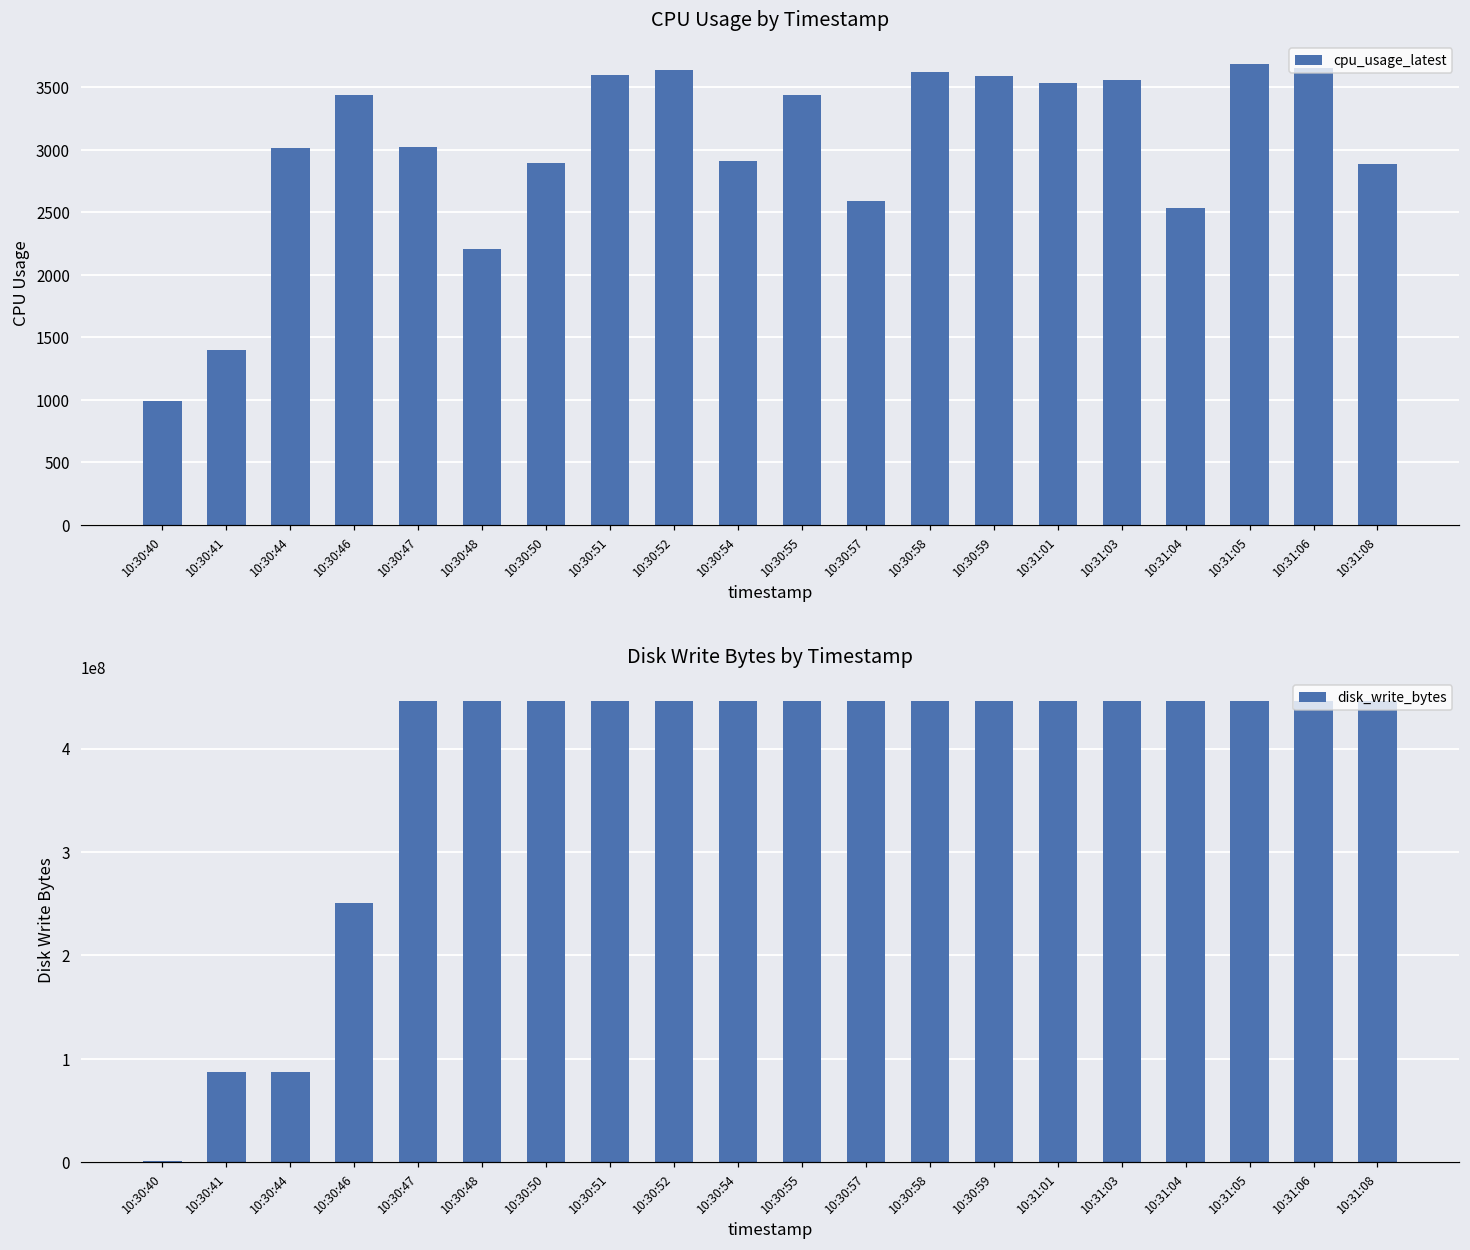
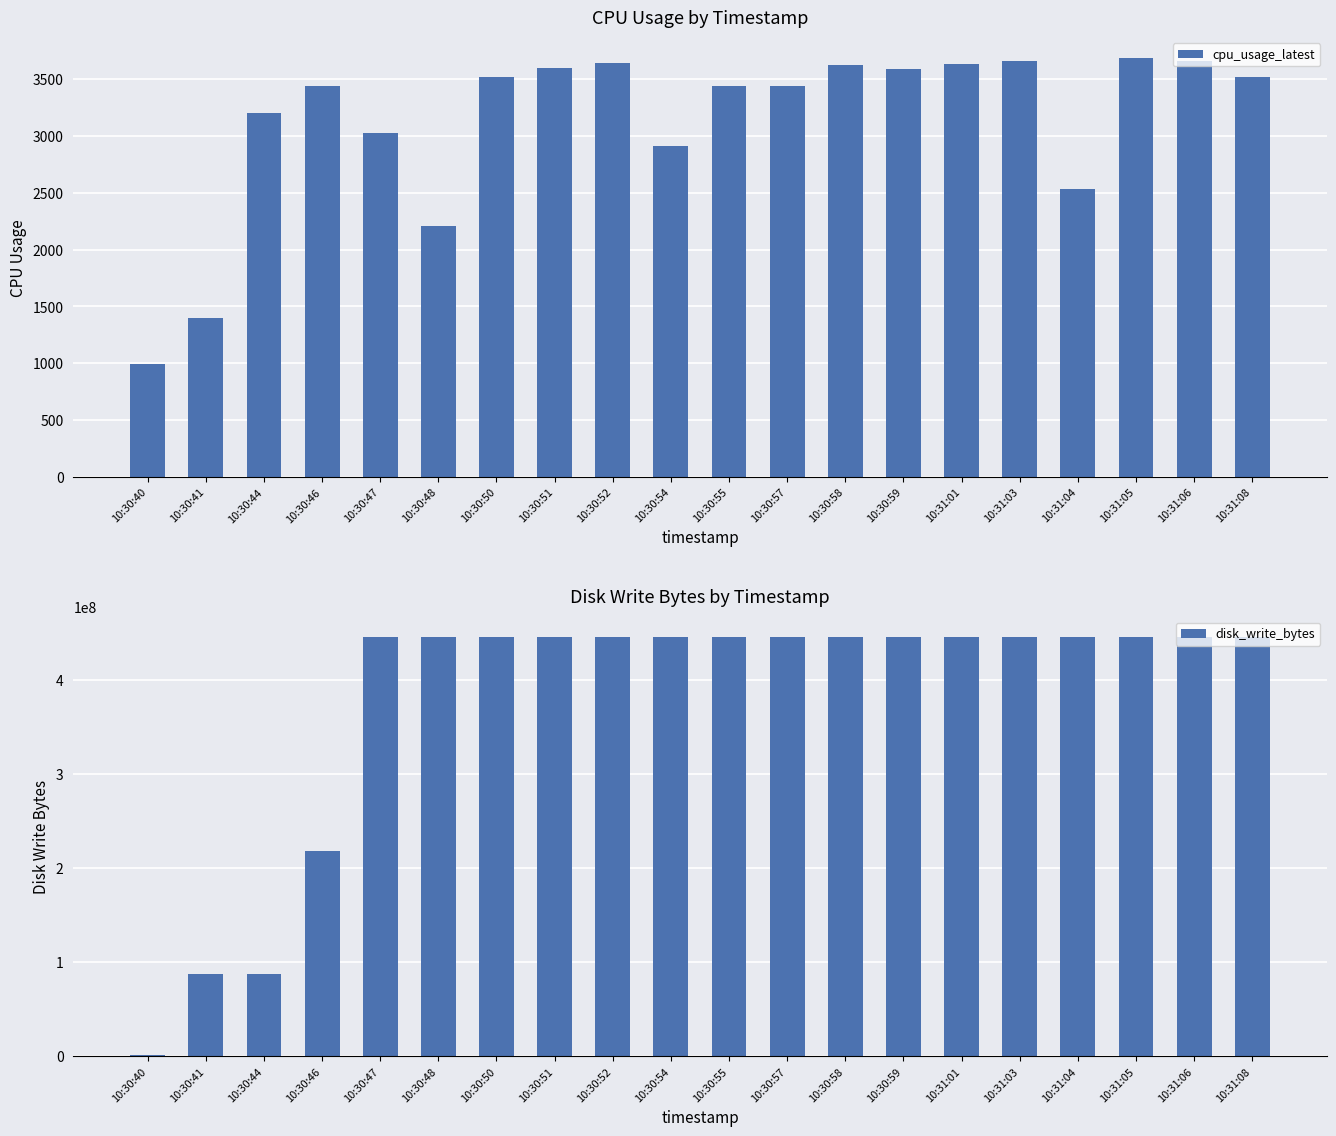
CPU Usage by Timestamp, 10:30:44: 3020 -> 3200
CPU Usage by Timestamp, 10:30:50: 2890 -> 3520
CPU Usage by Timestamp, 10:30:57: 2590 -> 3440
CPU Usage by Timestamp, 10:31:01: 3530 -> 3630
CPU Usage by Timestamp, 10:31:03: 3560 -> 3660
CPU Usage by Timestamp, 10:31:08: 2890 -> 3520
Disk Write Bytes by Timestamp, 10:30:46: 250000000 -> 220000000
